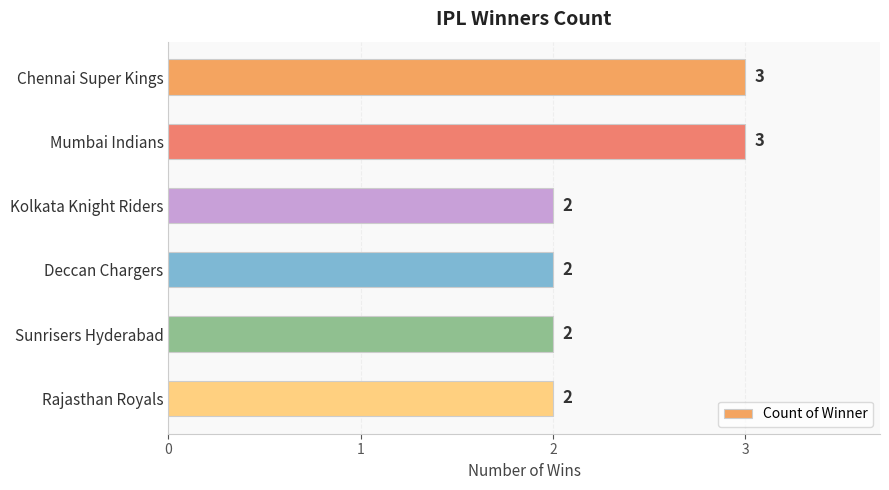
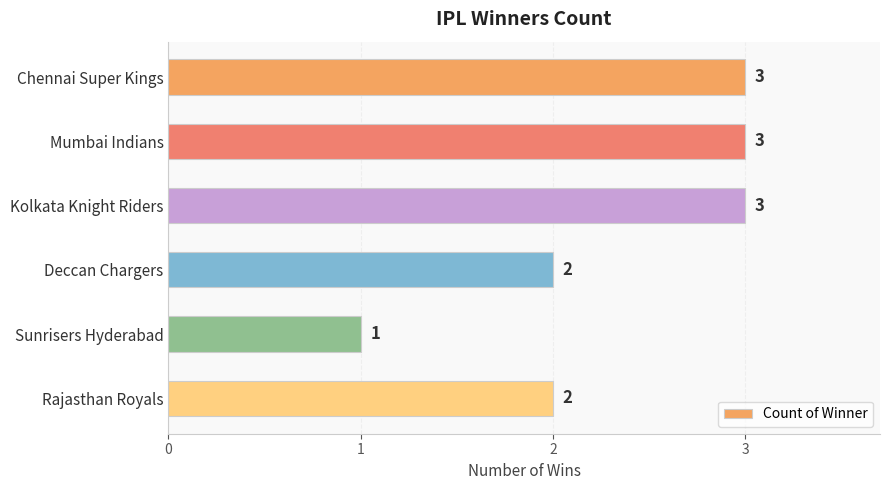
Kolkata Knight Riders: 2 -> 3
Sunrisers Hyderabad: 2 -> 1
